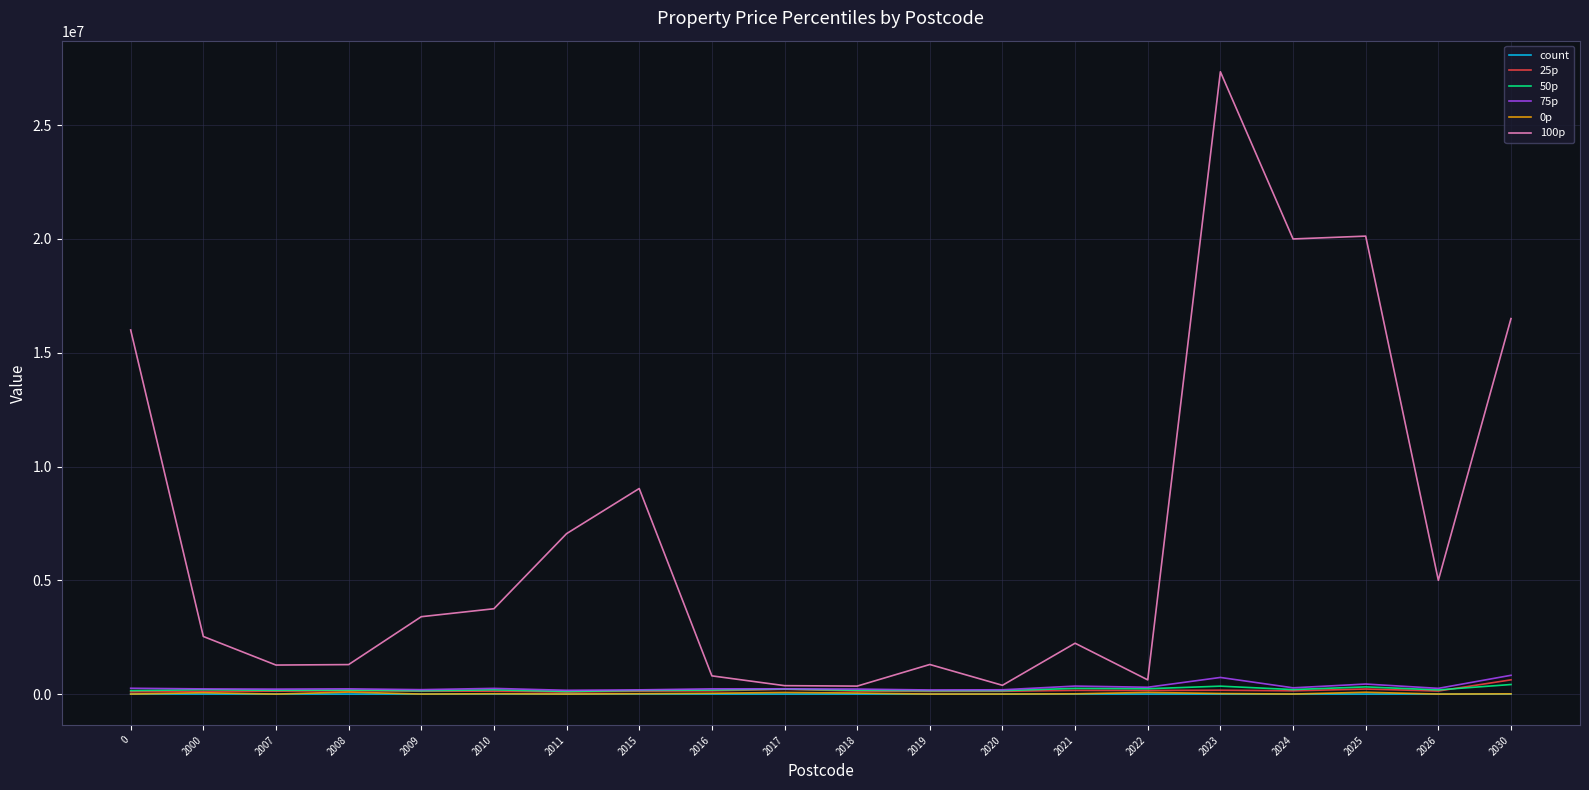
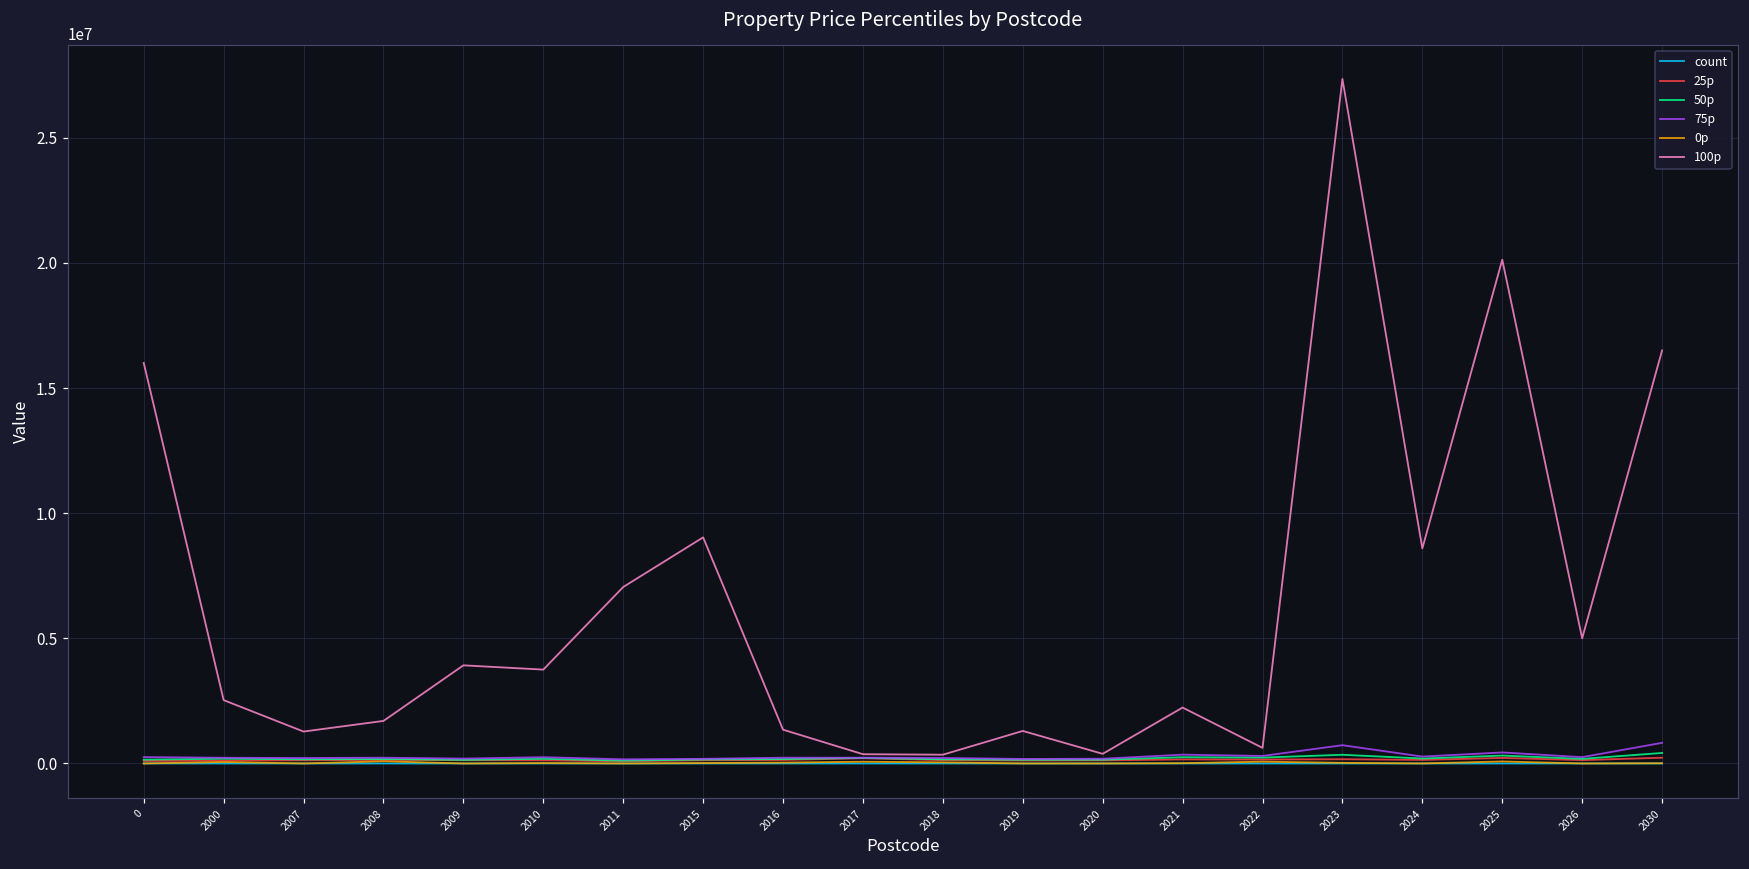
100p, 2008: 1300000 -> 1700000
100p, 2009: 3400000 -> 3900000
100p, 2016: 800000 -> 1400000
100p, 2024: 20000000 -> 8600000
25p, 2030: 600000 -> 200000
